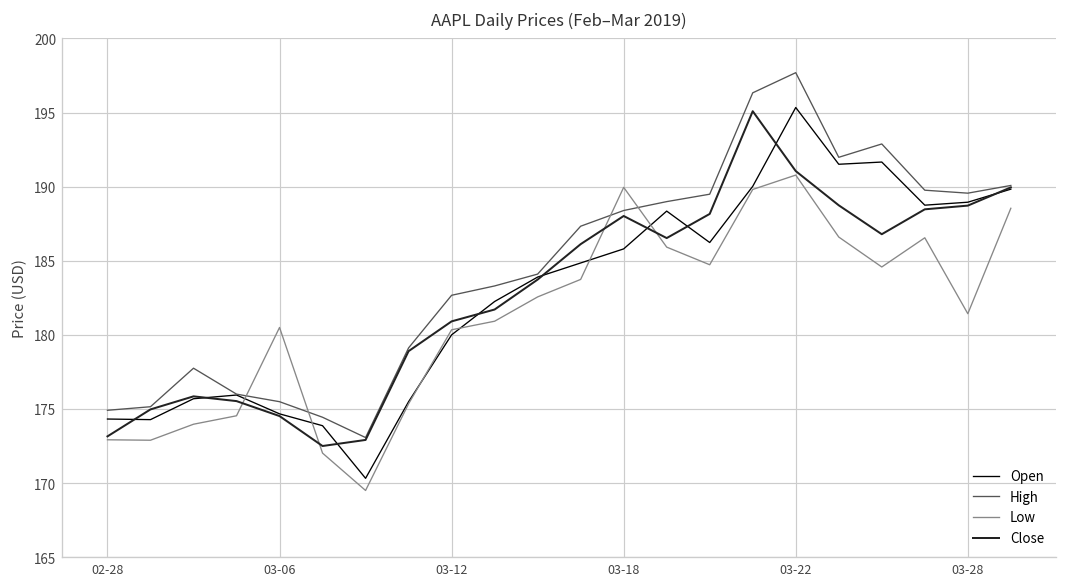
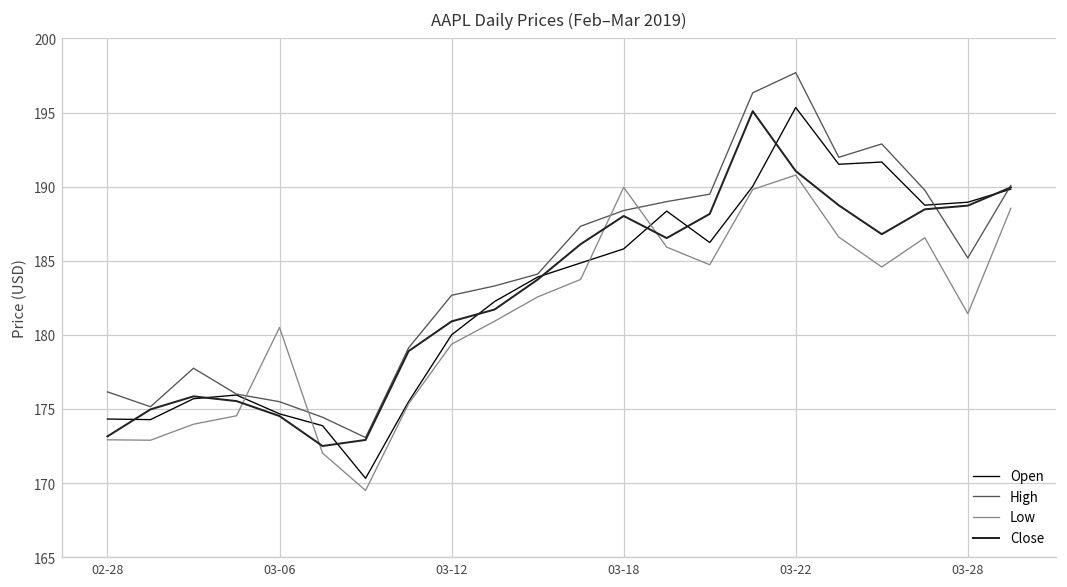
High, 02-28: 174.9 -> 176.2
Low, 03-12: 180.3 -> 179.4
High, 03-28: 189.6 -> 185.2
